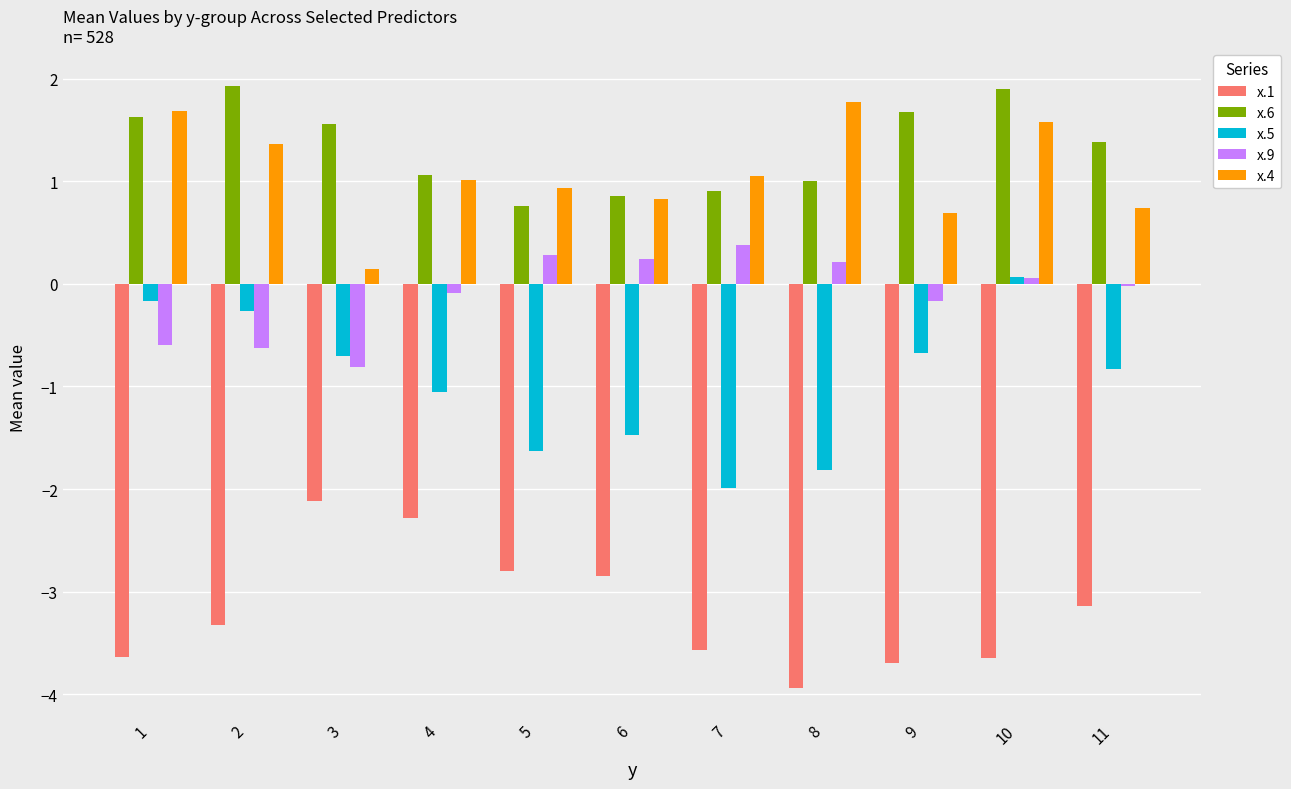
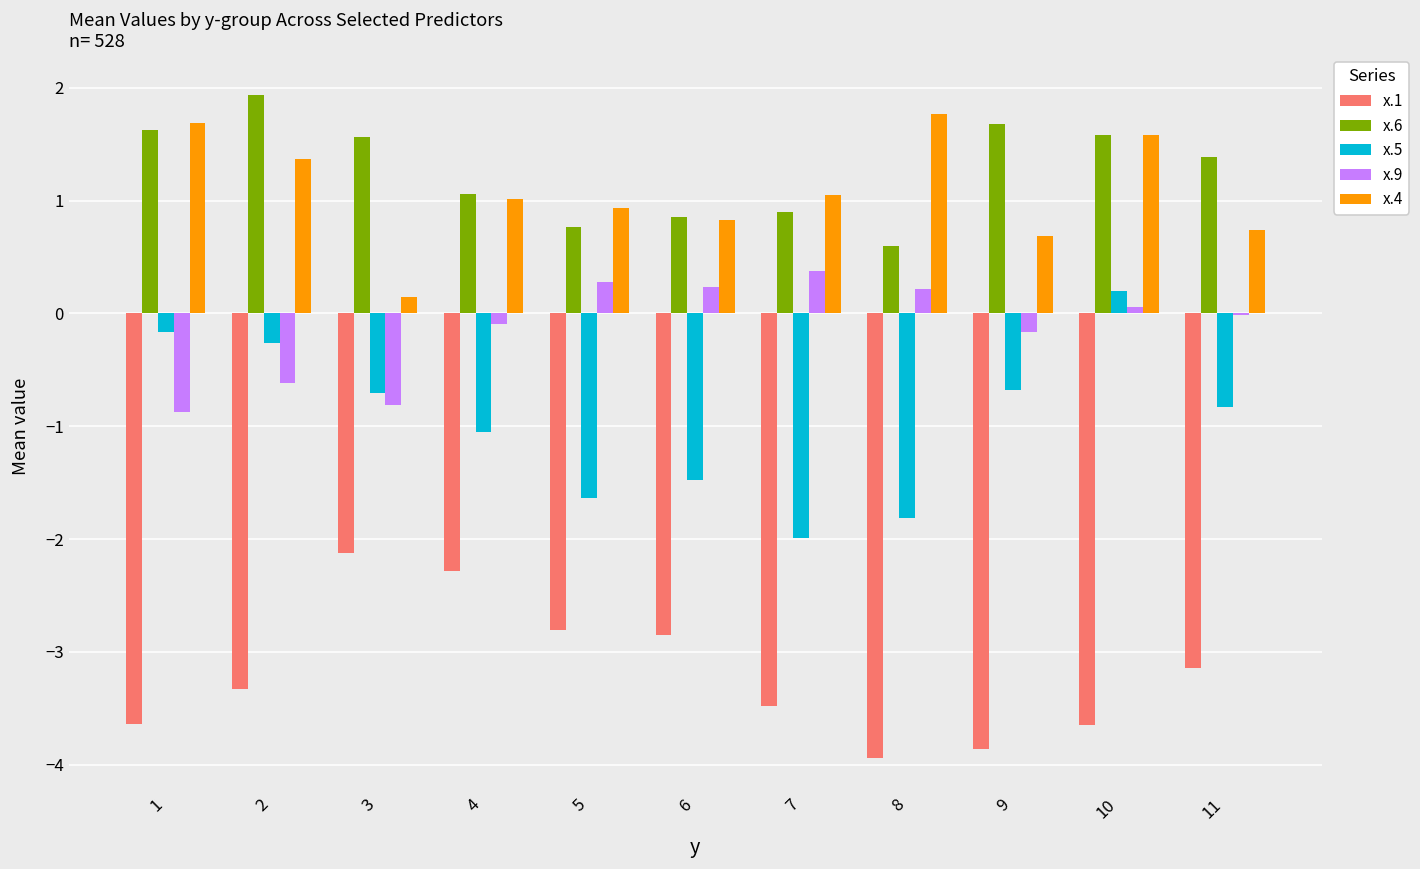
x.9, 1: -0.59 -> -0.87
x.1, 7: -3.57 -> -3.48
x.6, 8: 1.00 -> 0.59
x.1, 9: -3.70 -> -3.86
x.6, 10: 1.90 -> 1.58
x.5, 10: 0.07 -> 0.20
